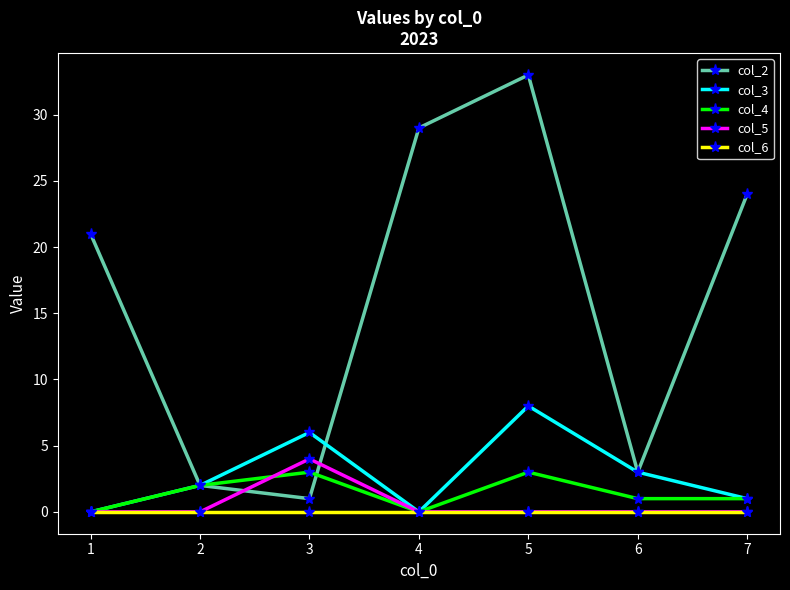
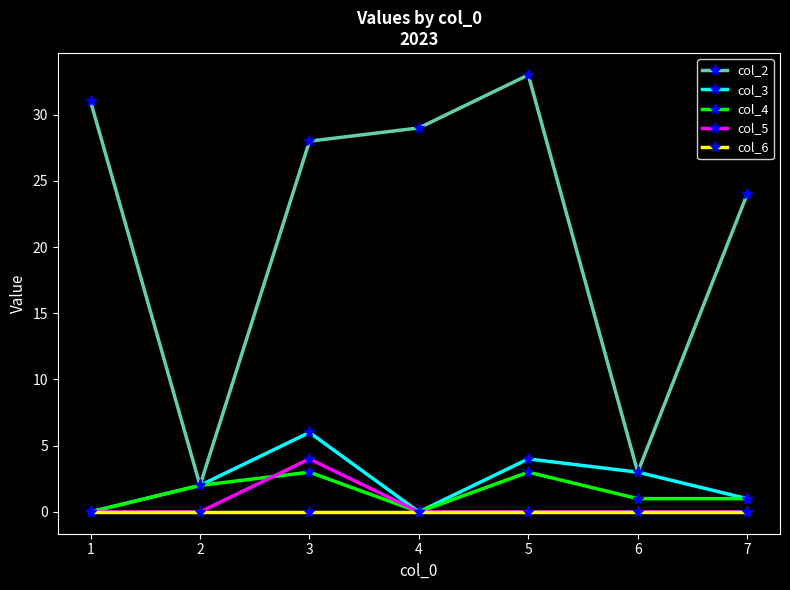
col_2, 1: 21 -> 31
col_2, 3: 1 -> 28
col_3, 5: 8 -> 4
